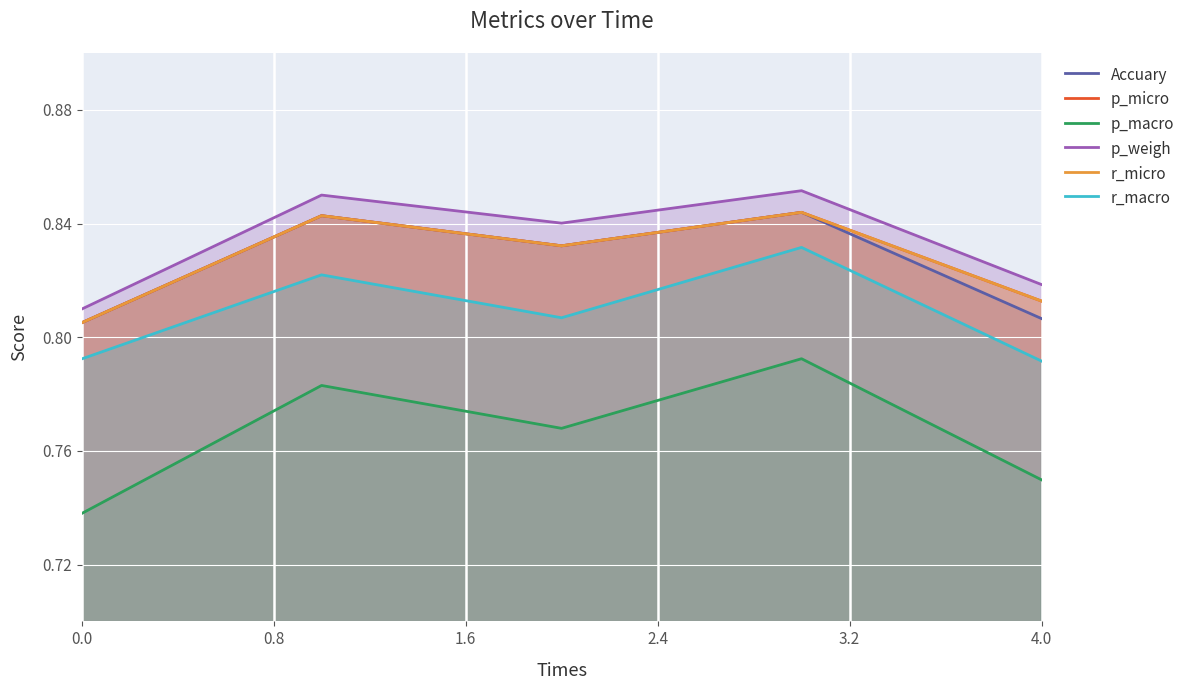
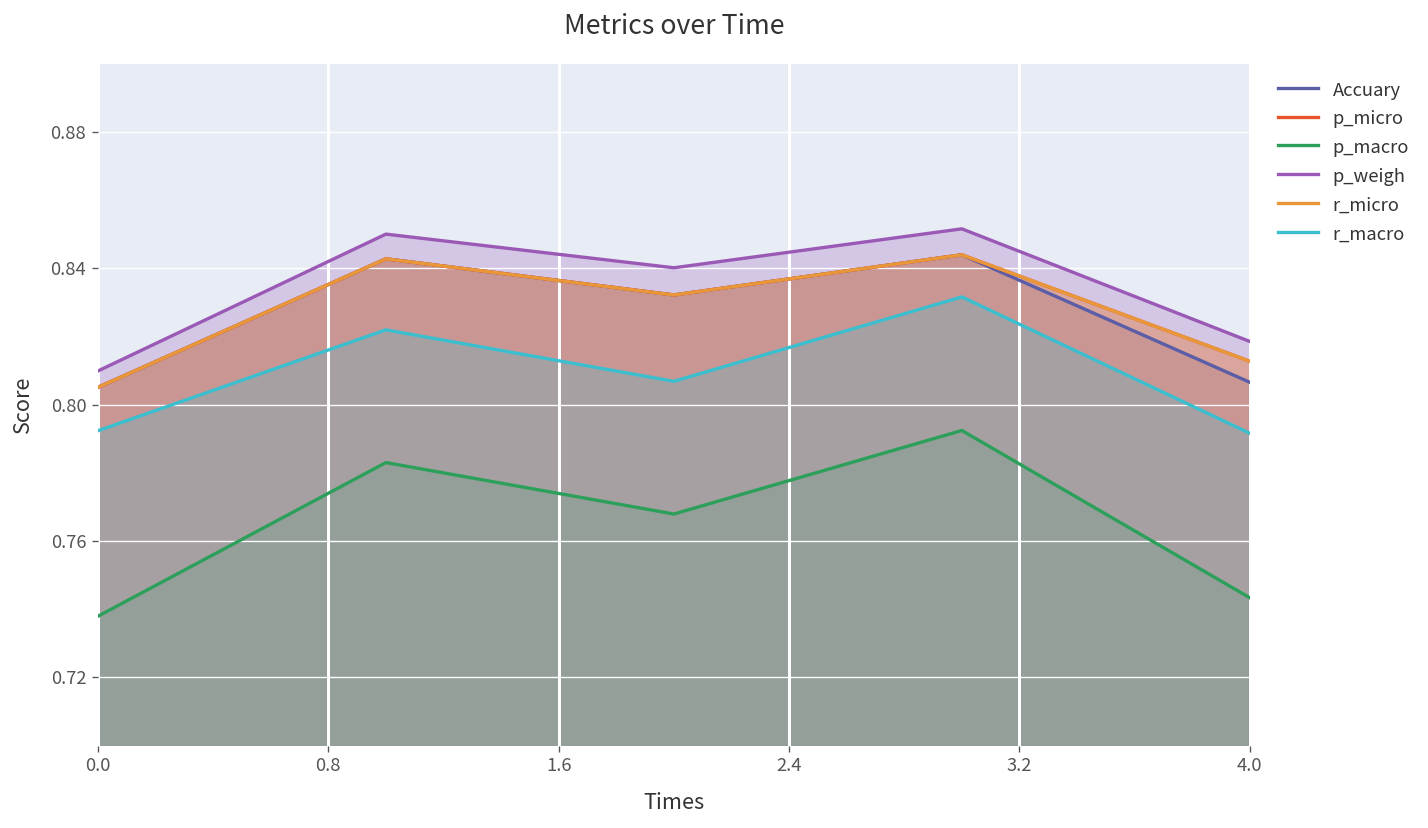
p_macro, 4.0: 0.750 -> 0.743
